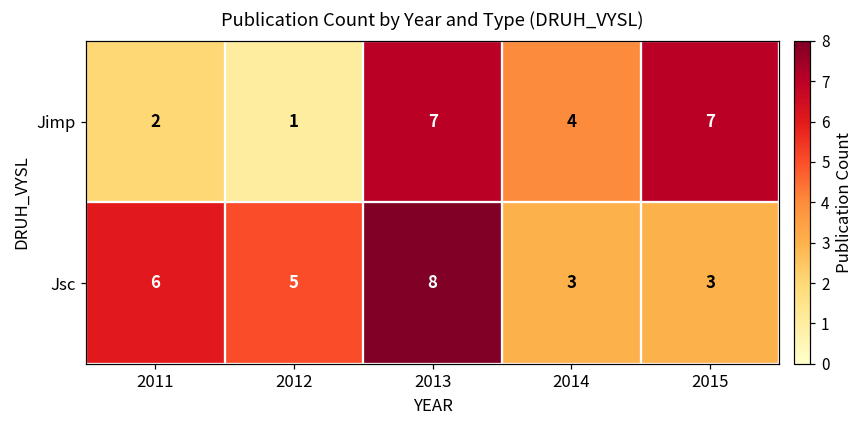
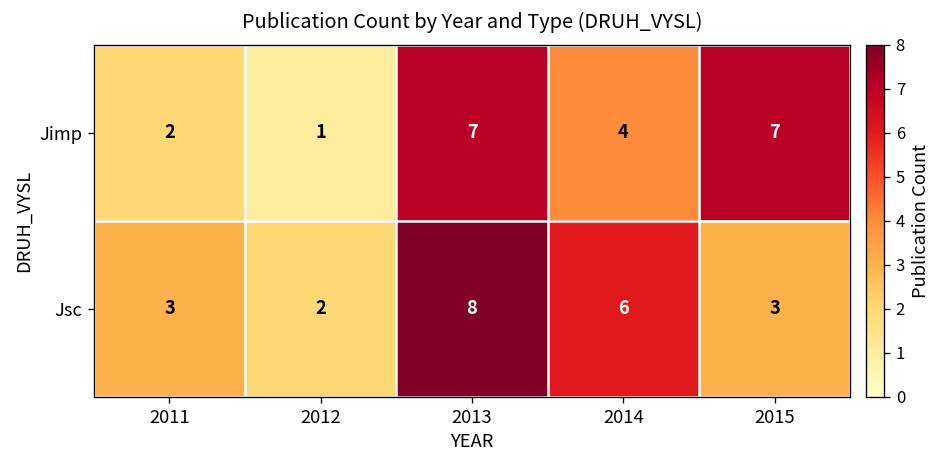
Jsc, 2011: 6 -> 3
Jsc, 2012: 5 -> 2
Jsc, 2014: 3 -> 6
